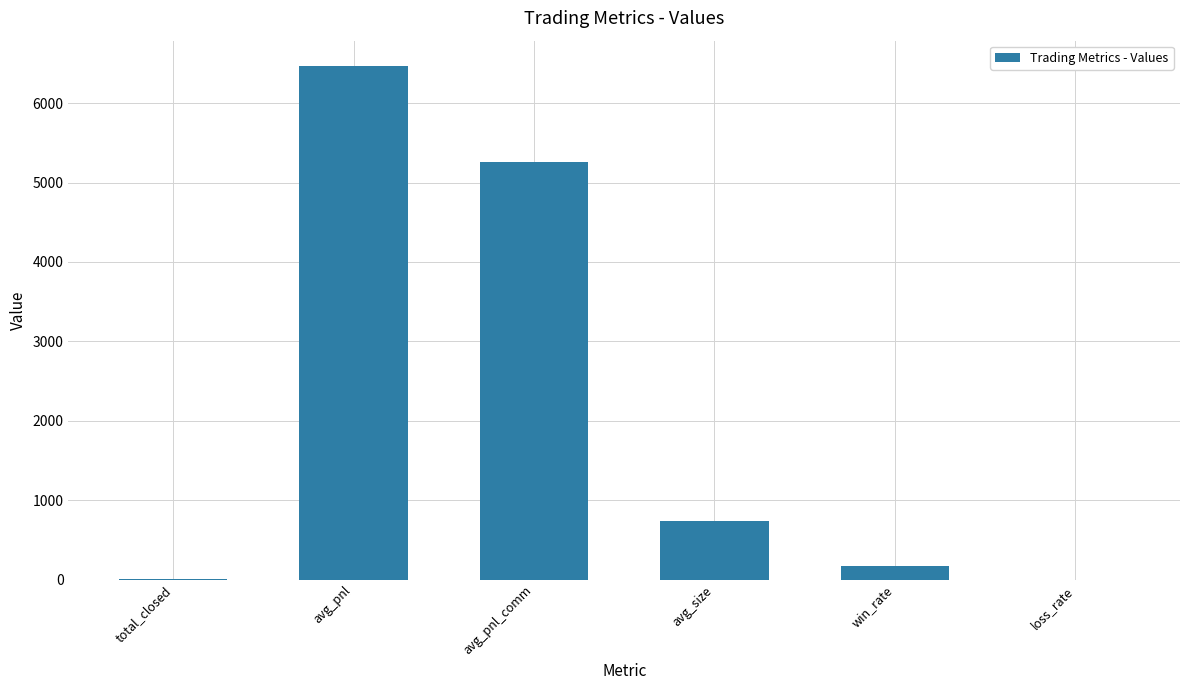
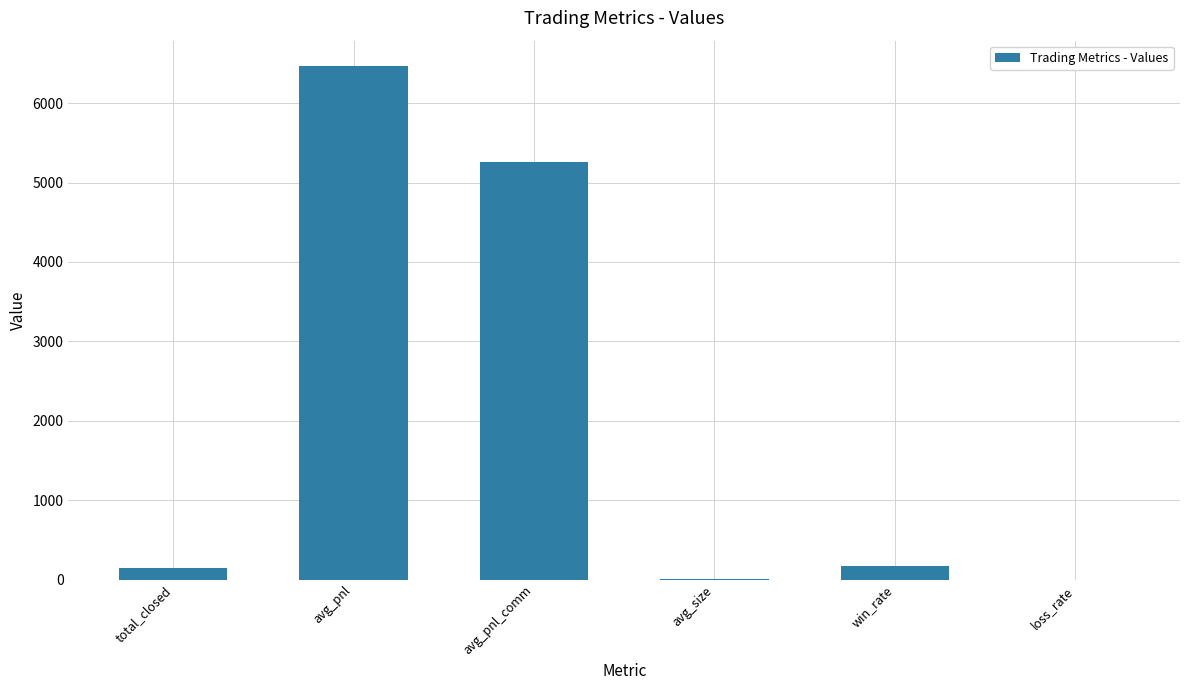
total_closed: 0 -> 100
avg_size: 700 -> 0
